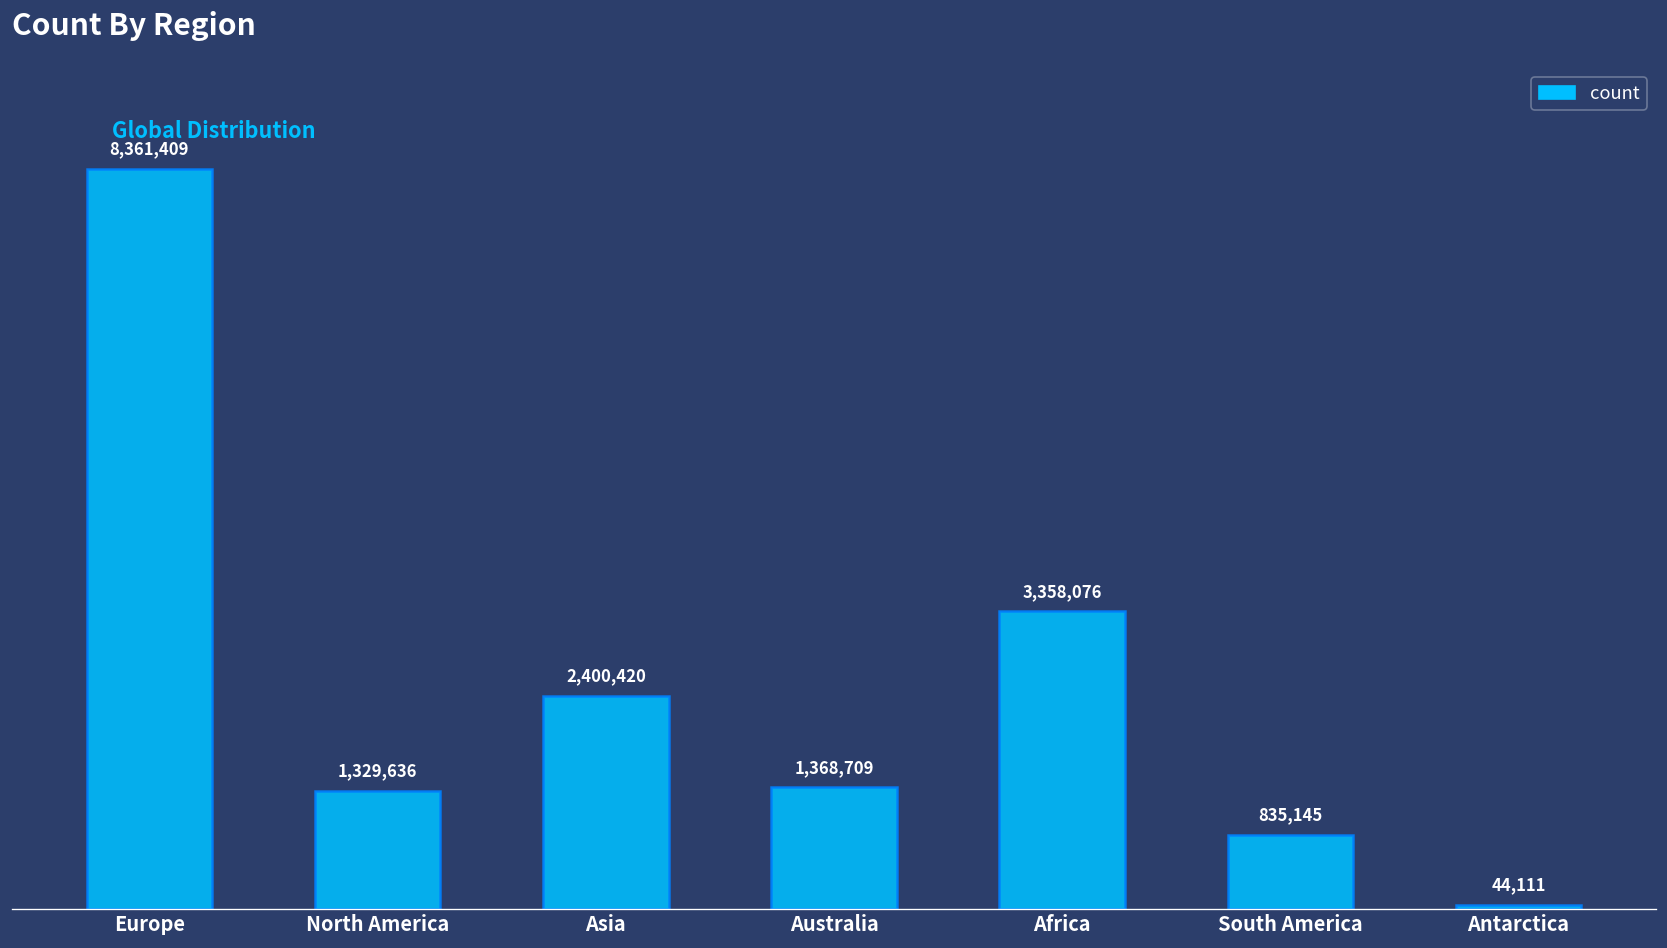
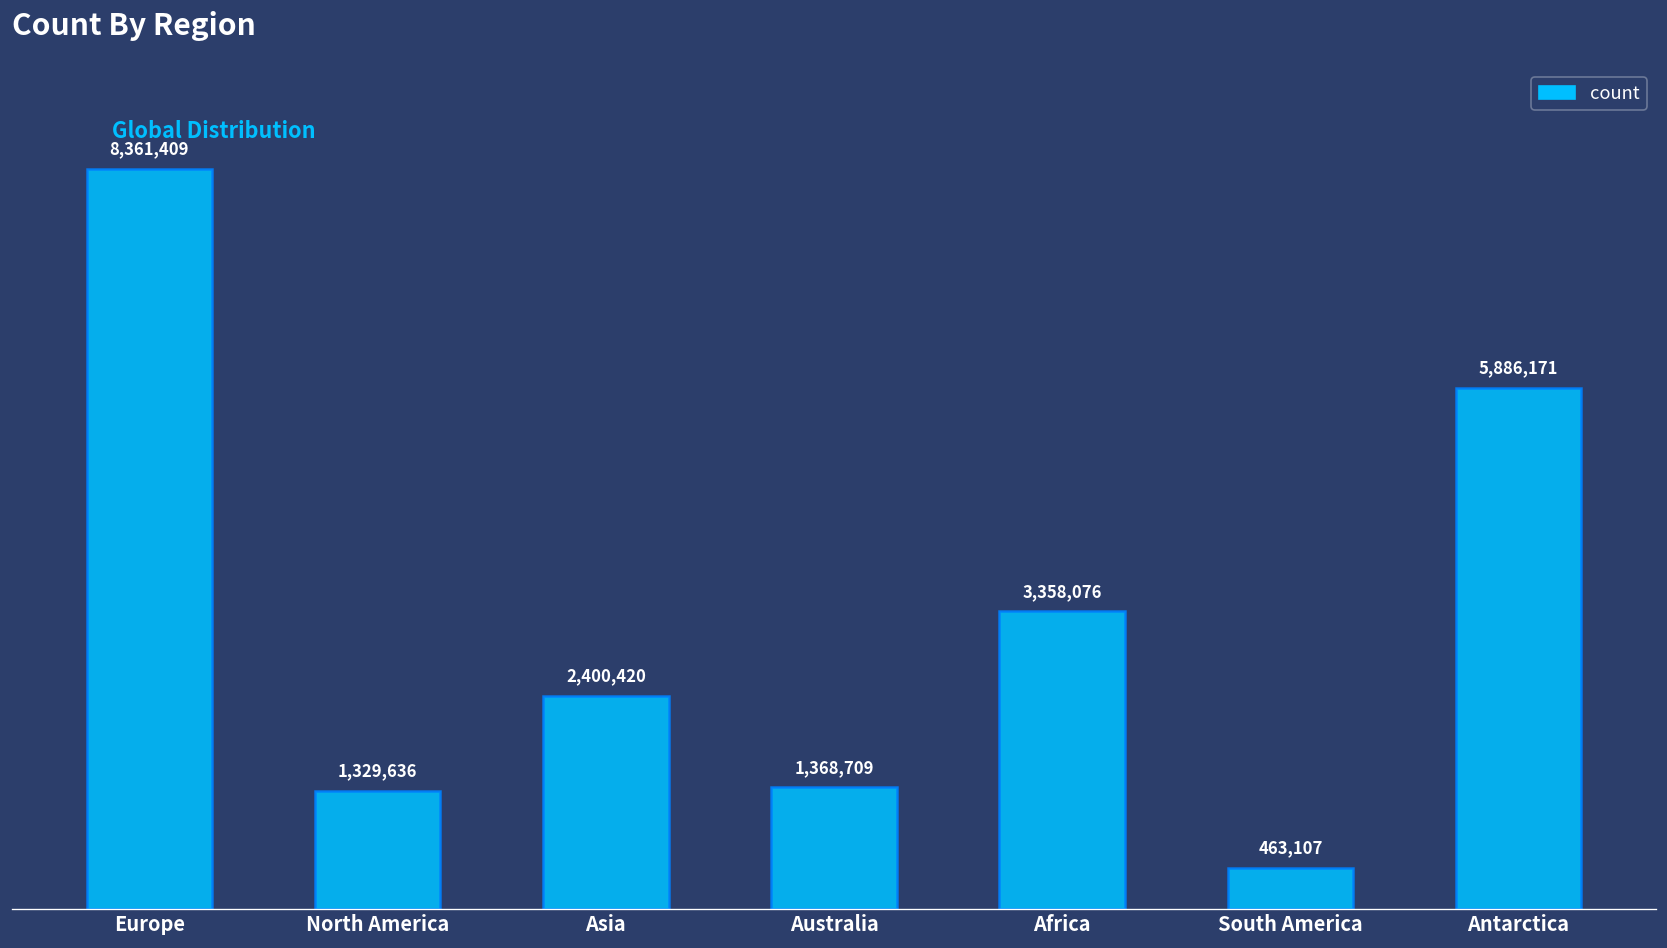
South America: 835,145 -> 463,107
Antarctica: 44,111 -> 5,886,171
